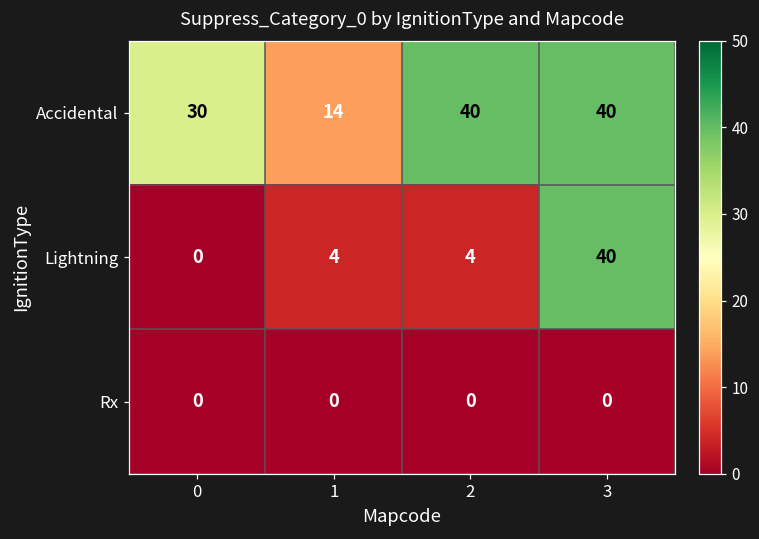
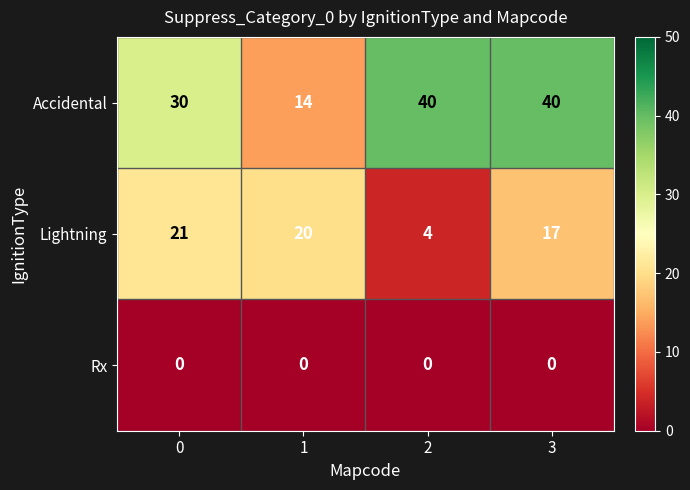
Lightning, 0: 0 -> 21
Lightning, 1: 4 -> 20
Lightning, 3: 40 -> 17
